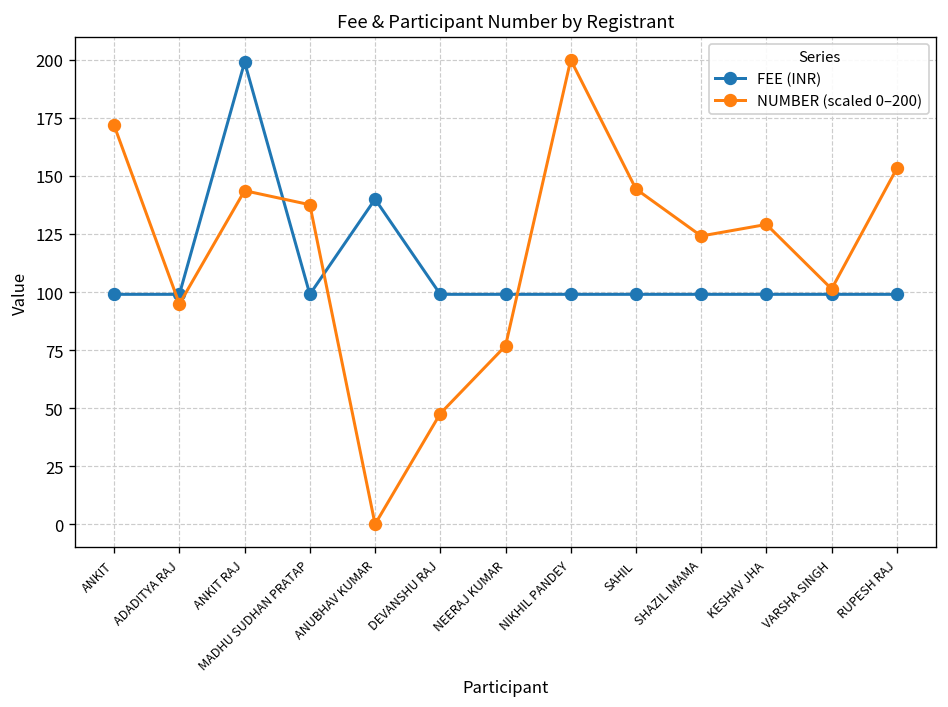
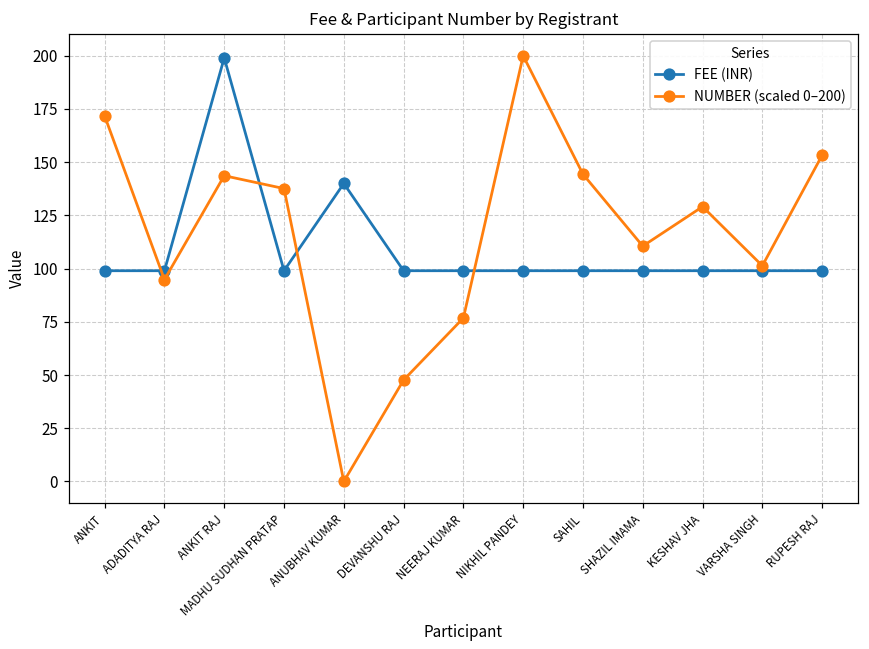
NUMBER (scaled 0–200), SHAZIL IMAMA: 124 -> 111
